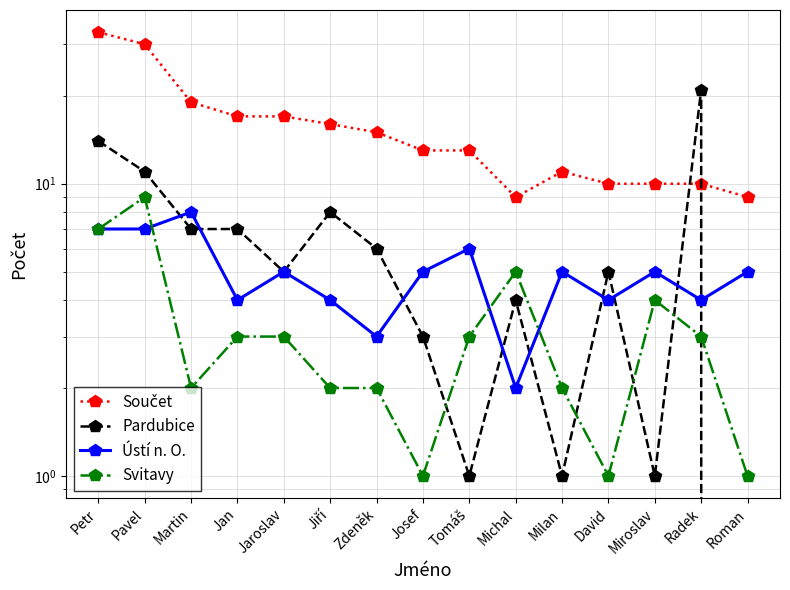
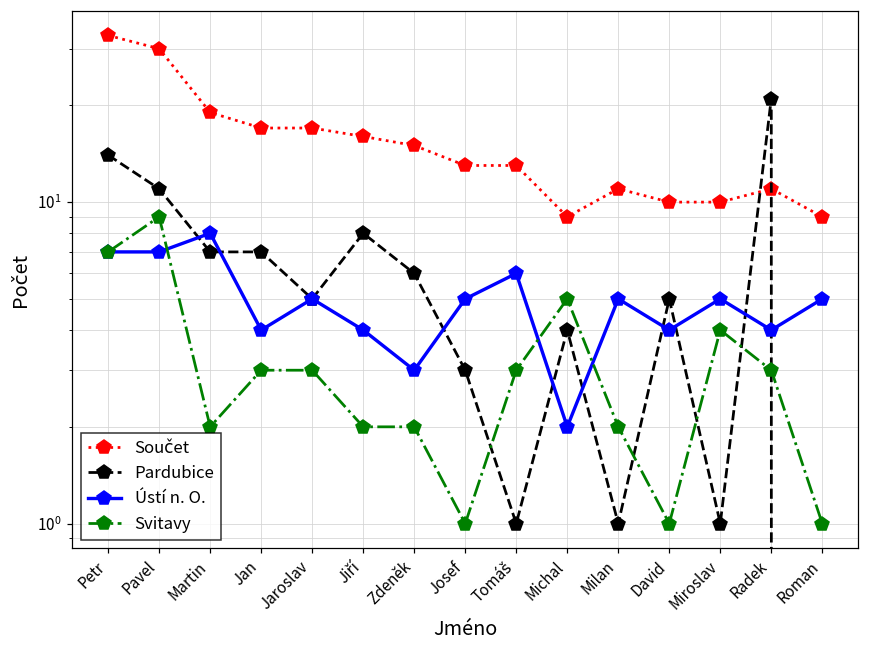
Součet, Radek: 10 -> 11
